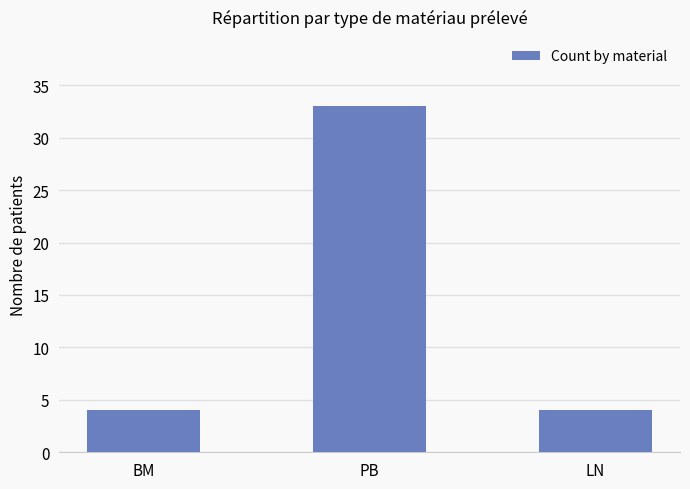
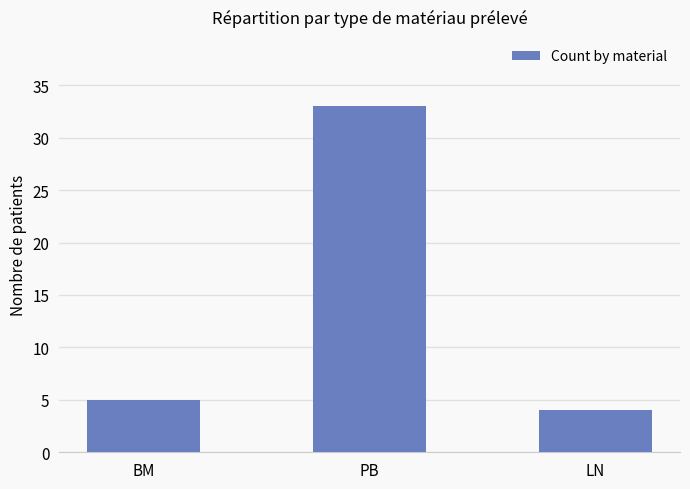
BM: 4 -> 5
